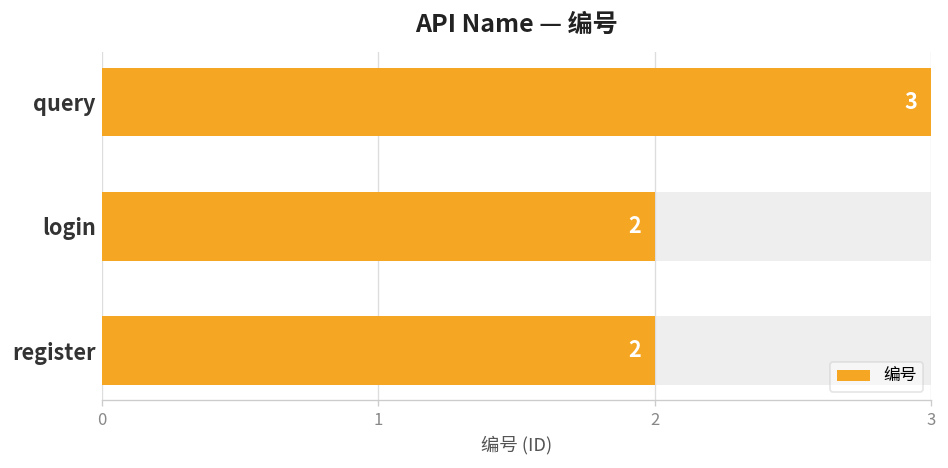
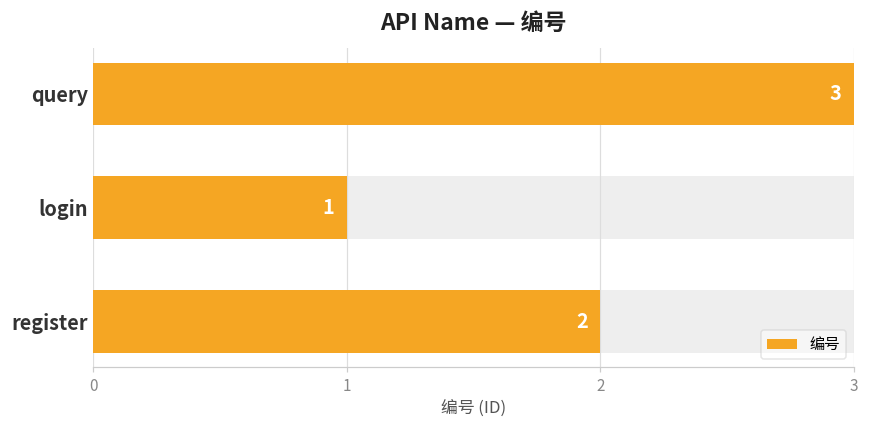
编号, login: 2 -> 1
